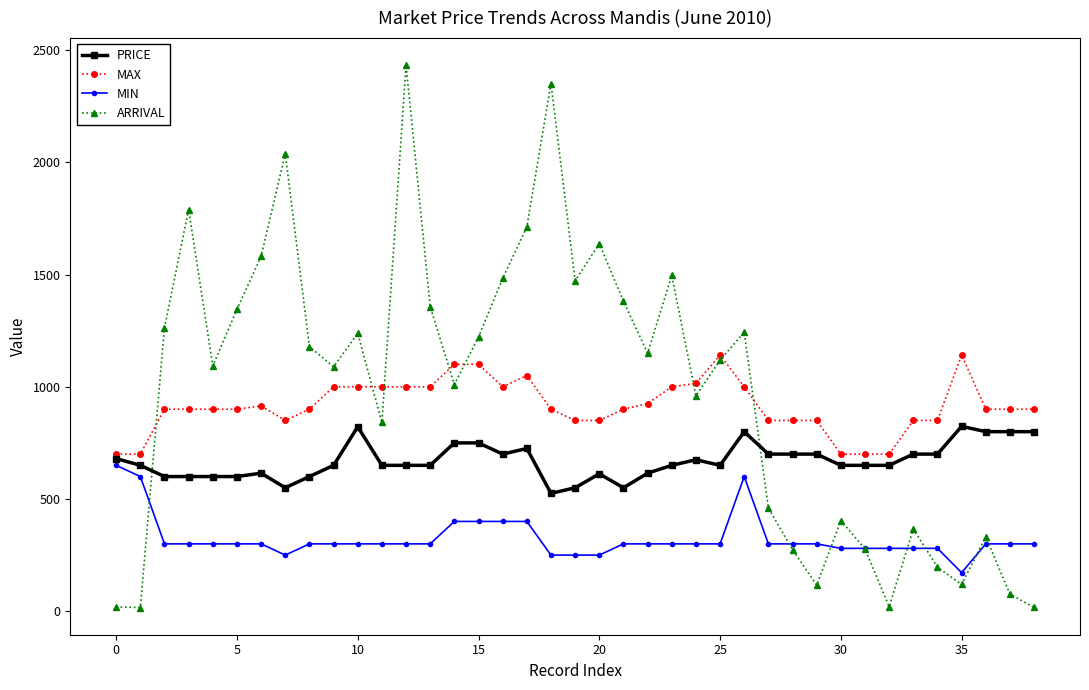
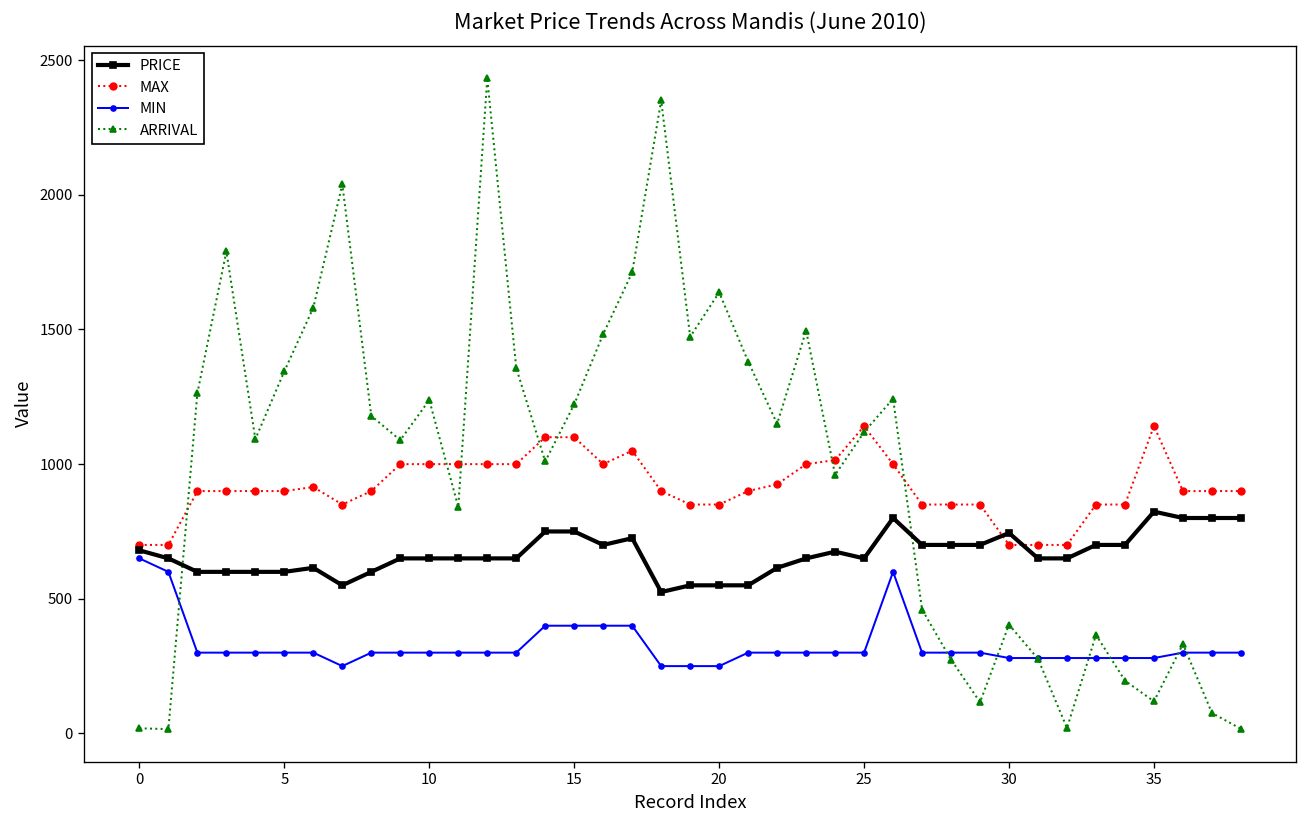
PRICE, 10: 820 -> 650
PRICE, 20: 610 -> 550
PRICE, 30: 650 -> 740
MIN, 35: 170 -> 280
